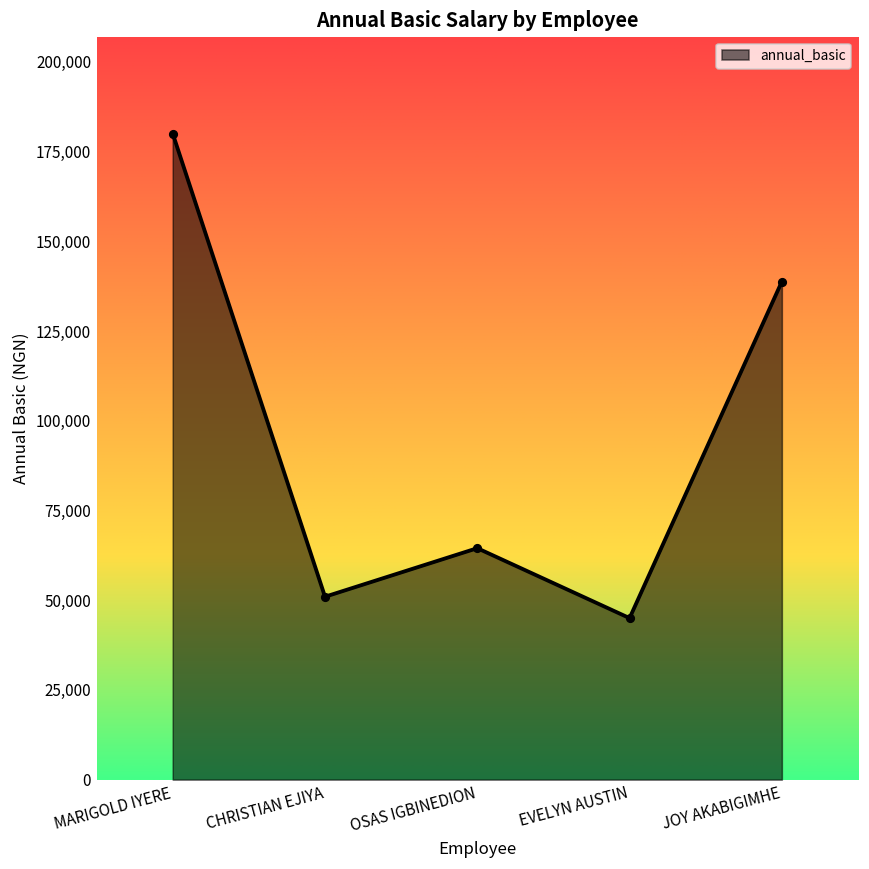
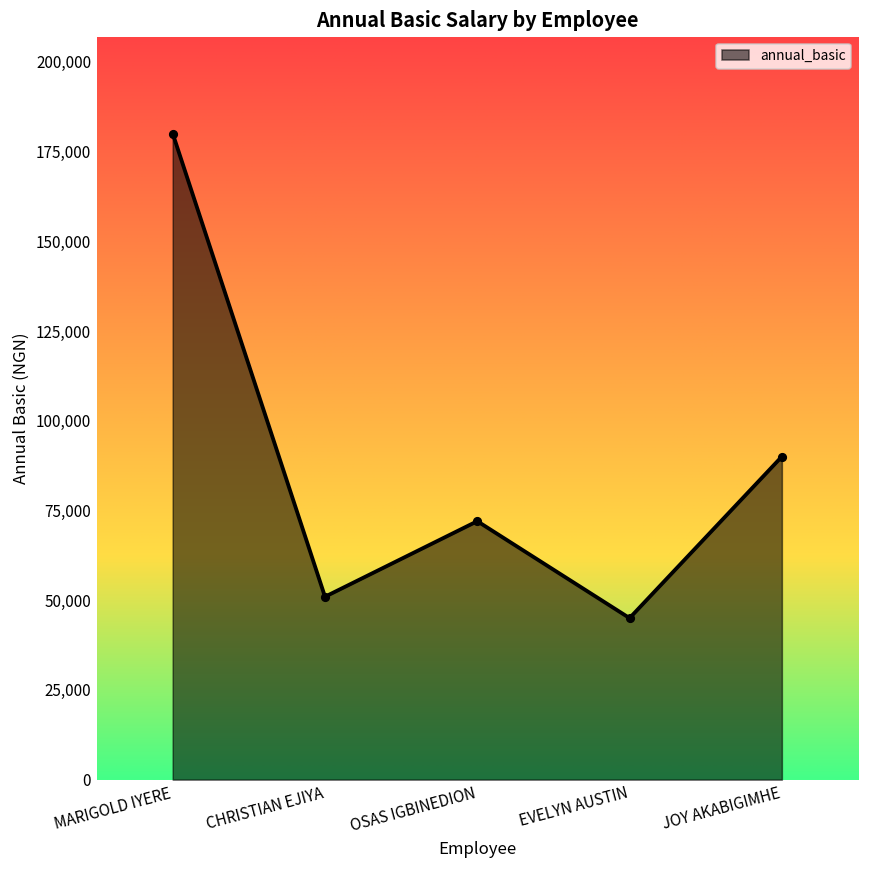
OSAS IGBINEDION: 64,000 -> 72,000
JOY AKABIGIMHE: 139,000 -> 90,000
